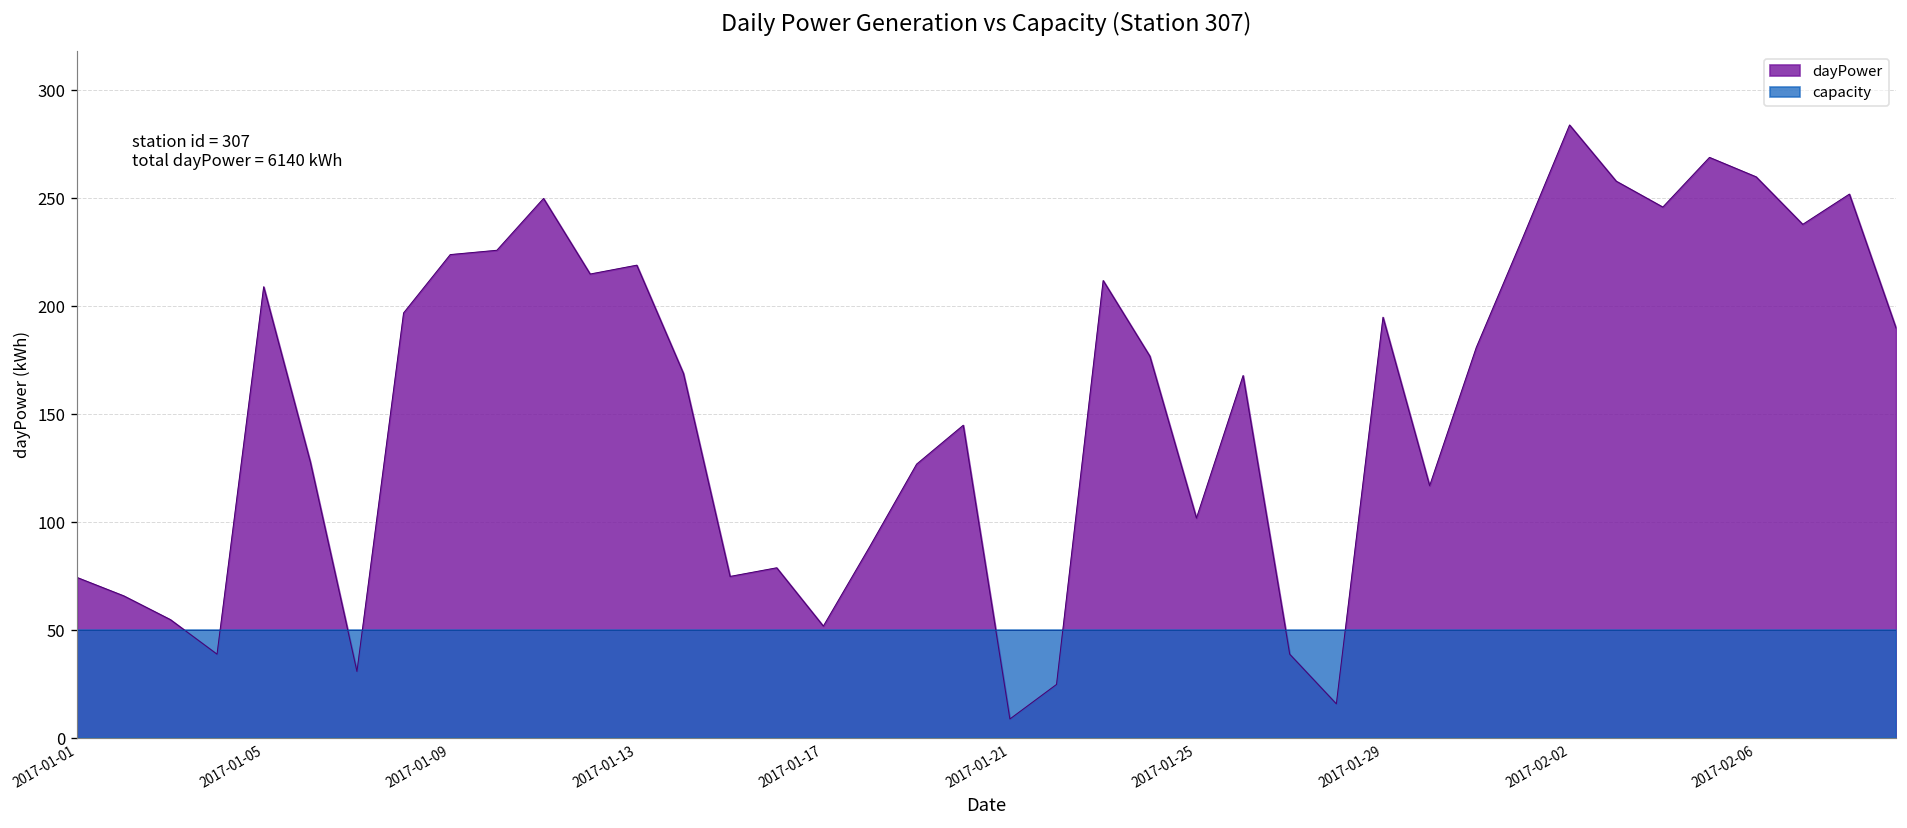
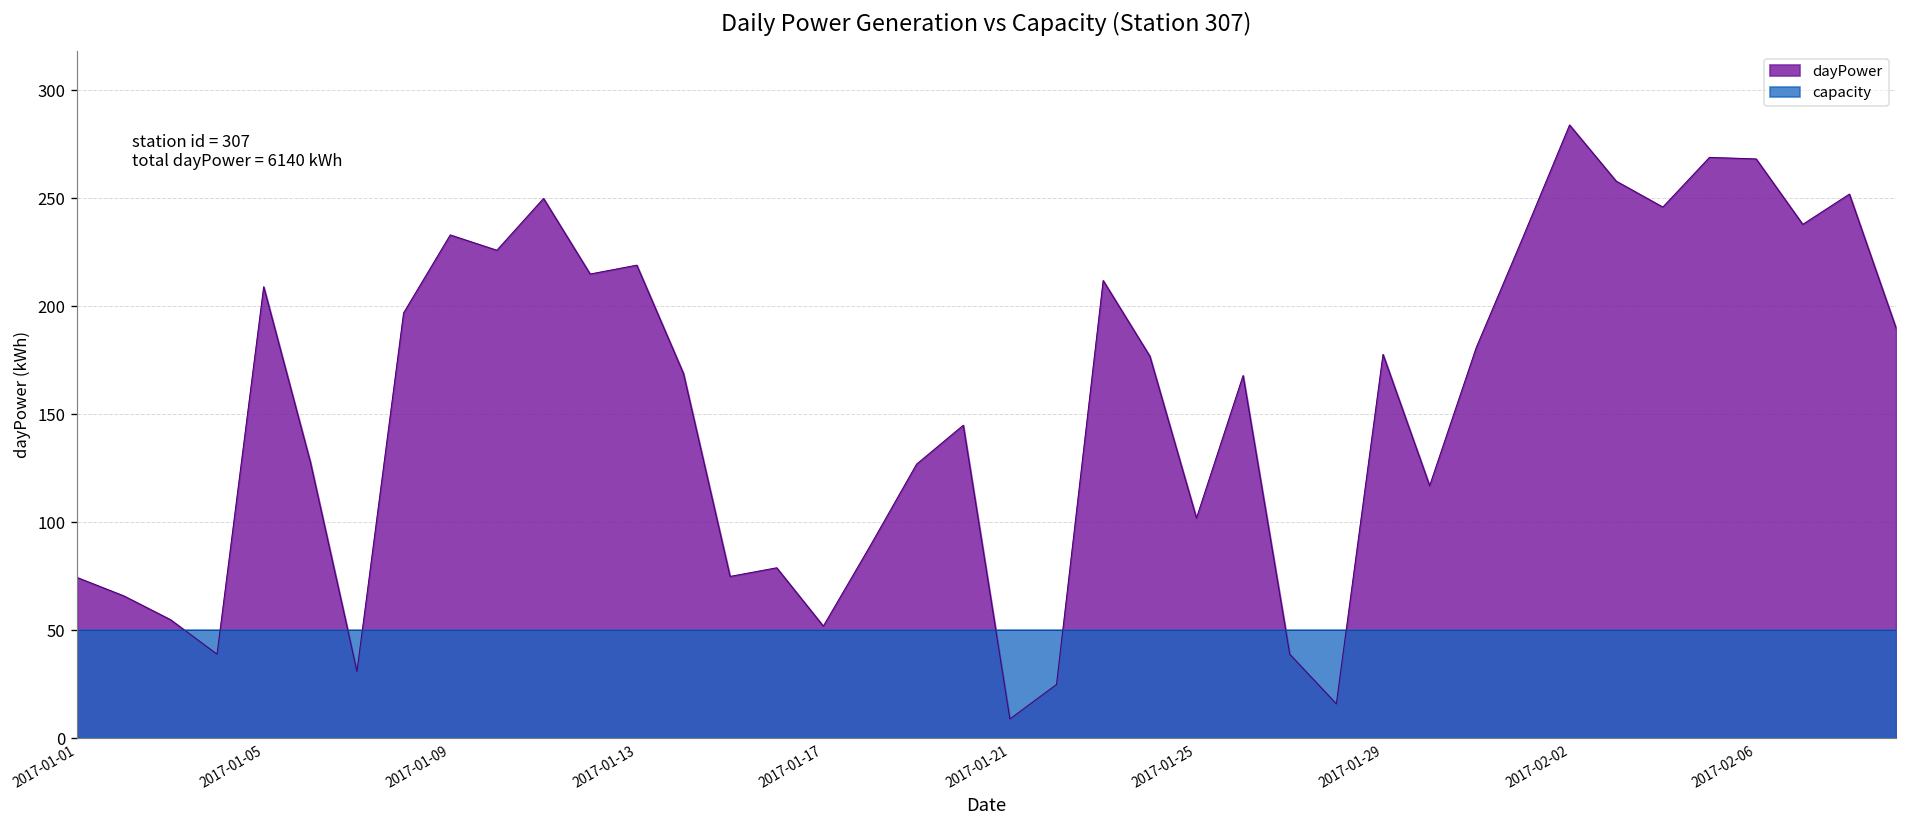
dayPower, 2017-01-09: 224 -> 233
dayPower, 2017-01-29: 195 -> 178
dayPower, 2017-02-06: 260 -> 268
